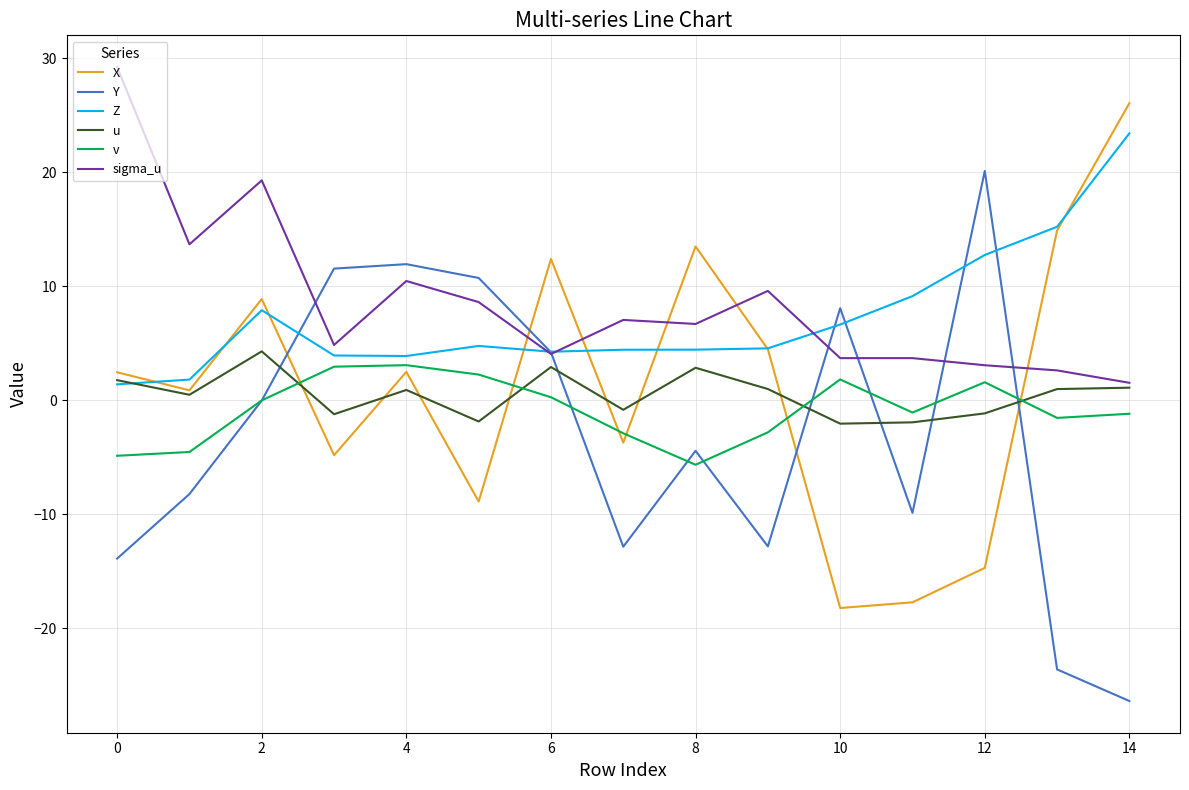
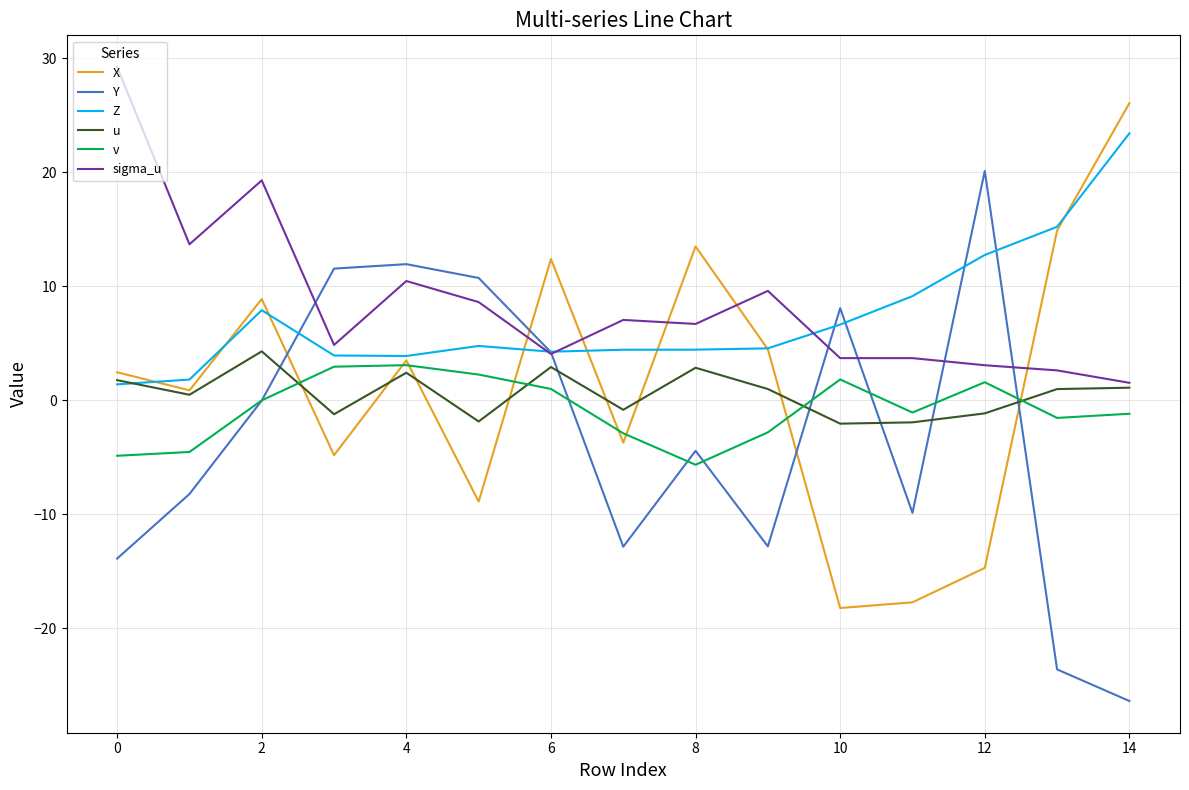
X, 4: 2.5 -> 3.5
u, 4: 0.9 -> 2.4
v, 6: 0.3 -> 1.0
